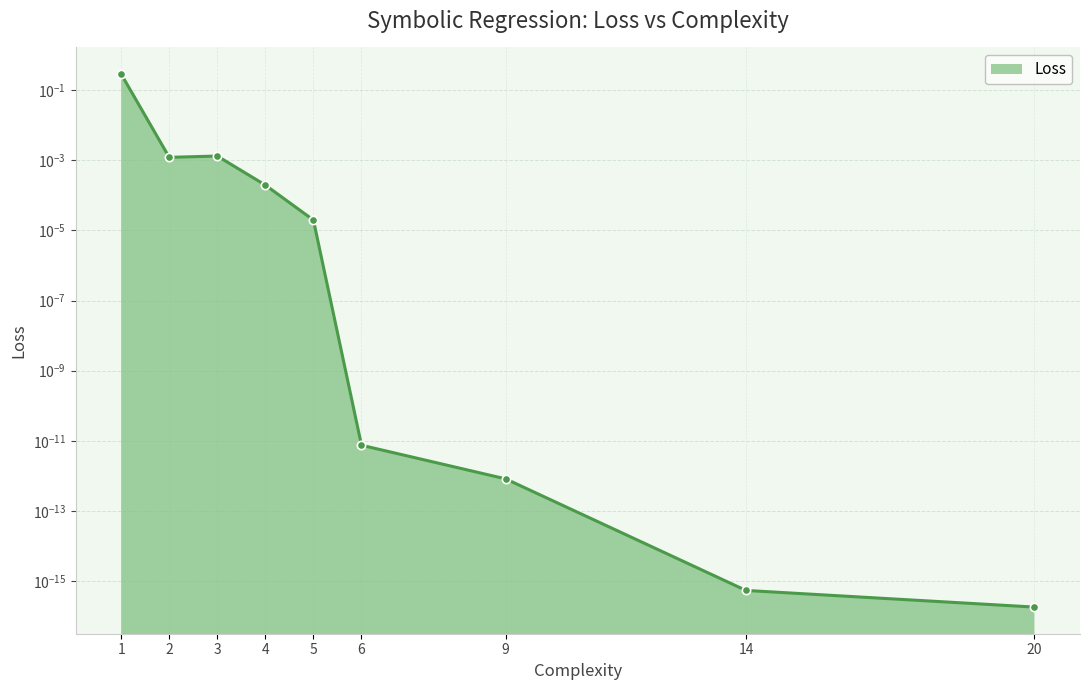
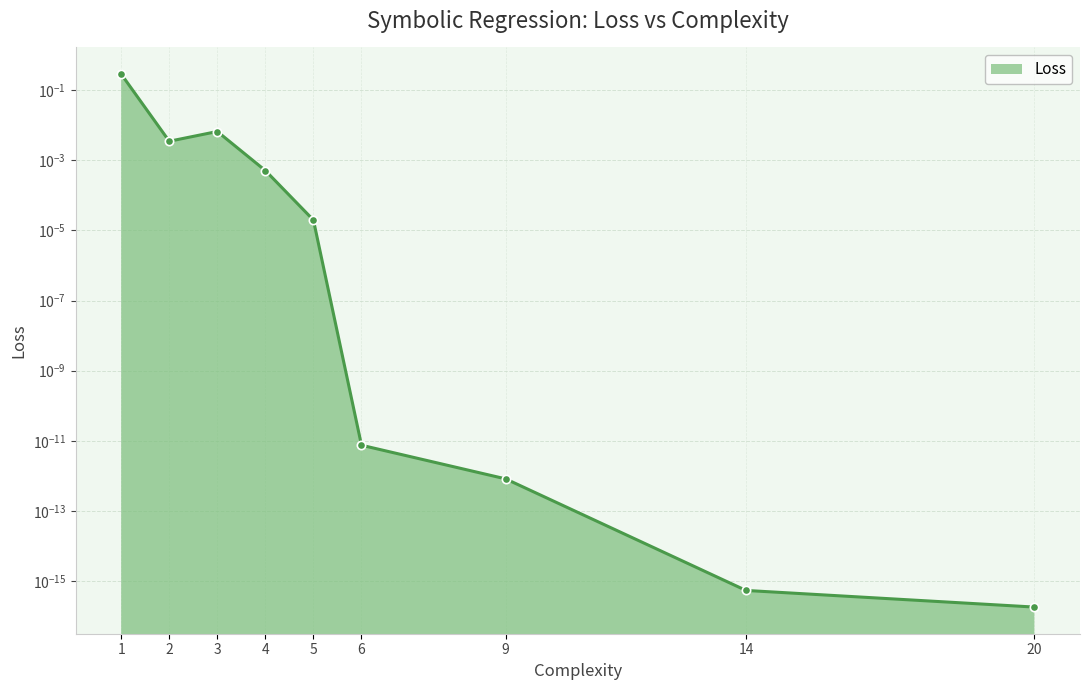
2: 0.0012 -> 0.004
3: 0.0013 -> 0.007
4: 0.0002 -> 0.0005
